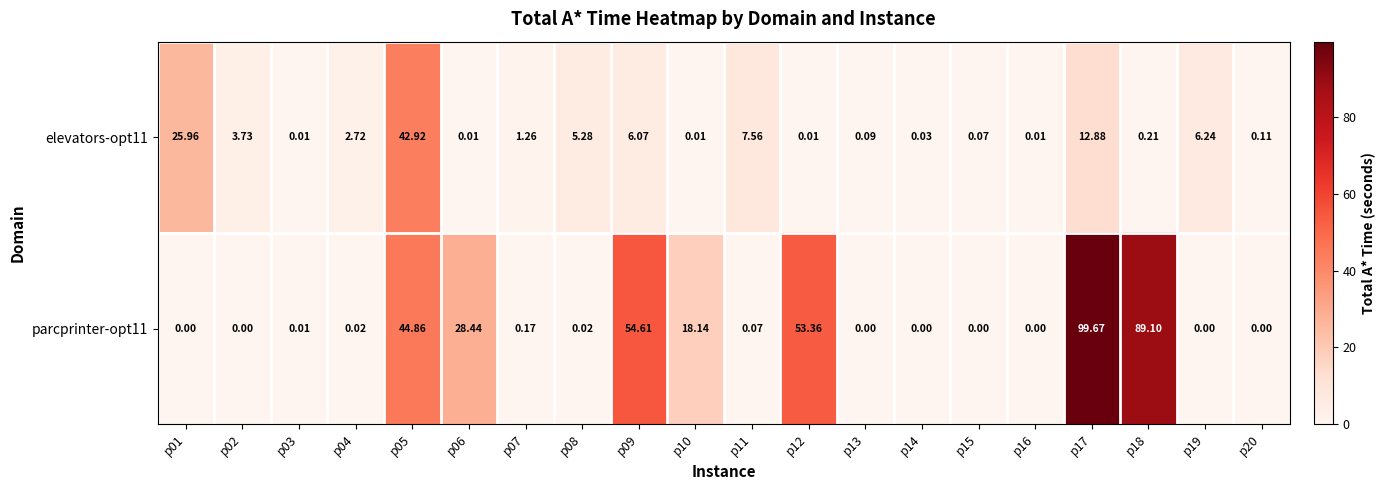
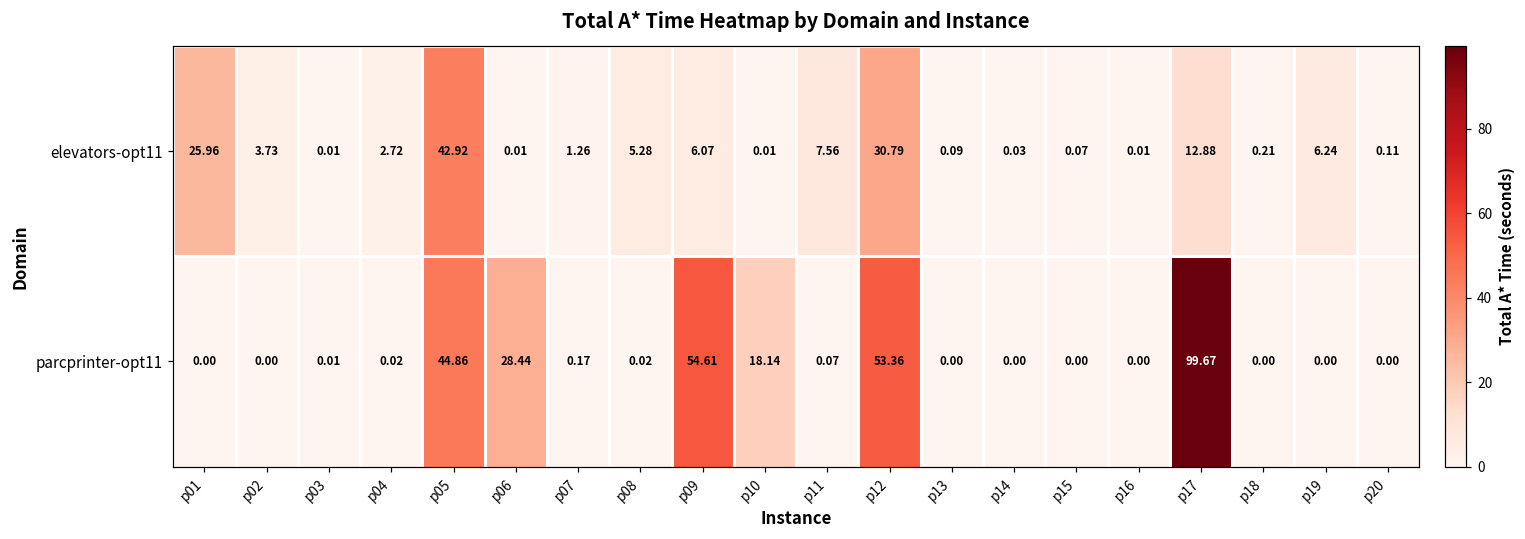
elevators-opt11, p12: 0.01 -> 30.79
parcprinter-opt11, p18: 89.10 -> 0.00
